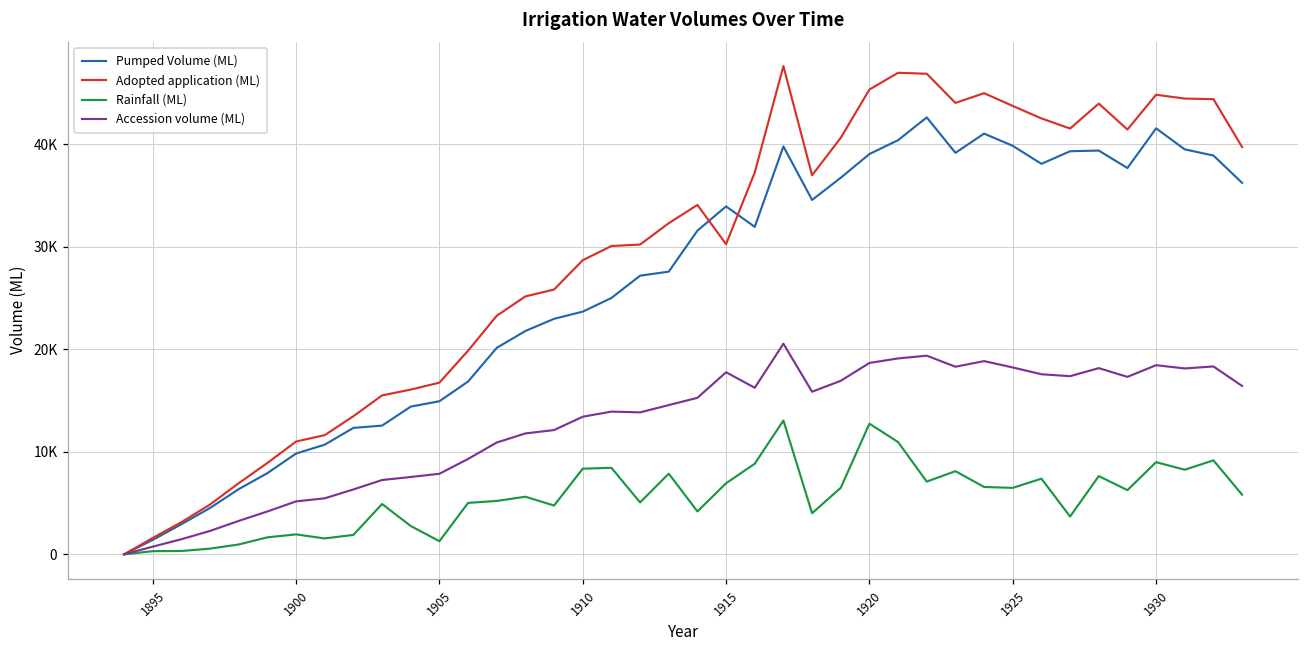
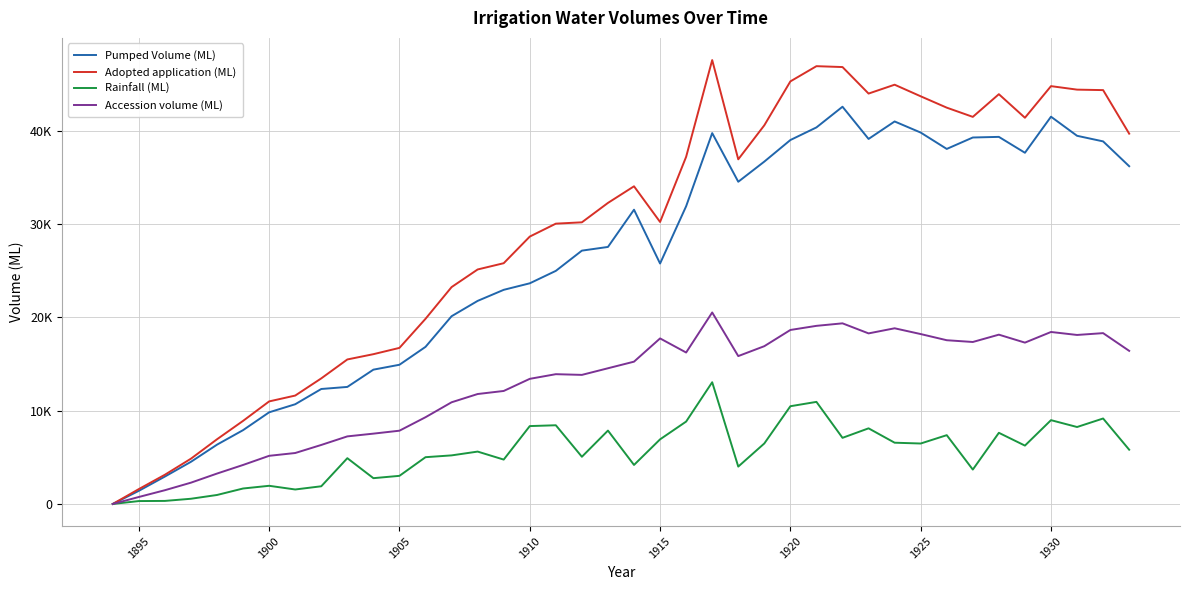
Rainfall (ML), 1905: 1000 -> 3000
Pumped Volume (ML), 1915: 34000 -> 26000
Rainfall (ML), 1920: 13000 -> 10000
